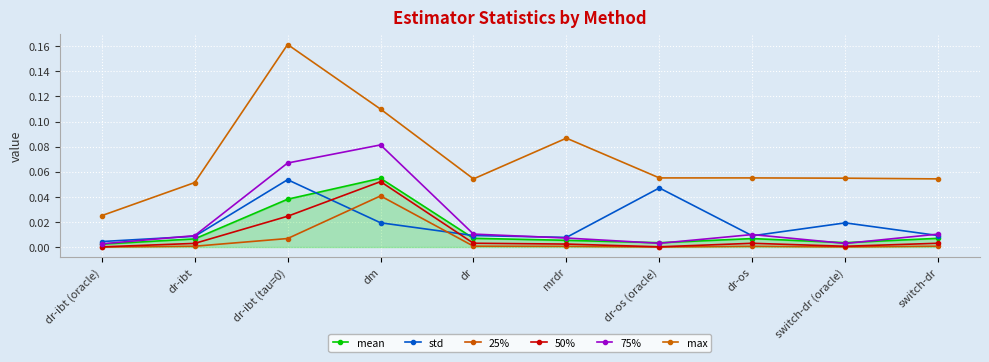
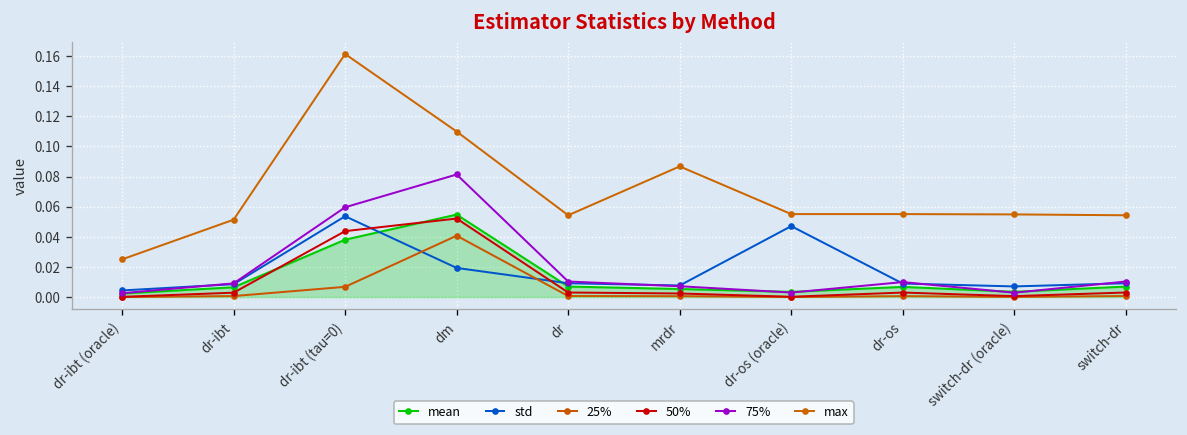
50%, dr-ibt (tau=0): 0.025 -> 0.044
75%, dr-ibt (tau=0): 0.067 -> 0.060
std, switch-dr (oracle): 0.019 -> 0.007
